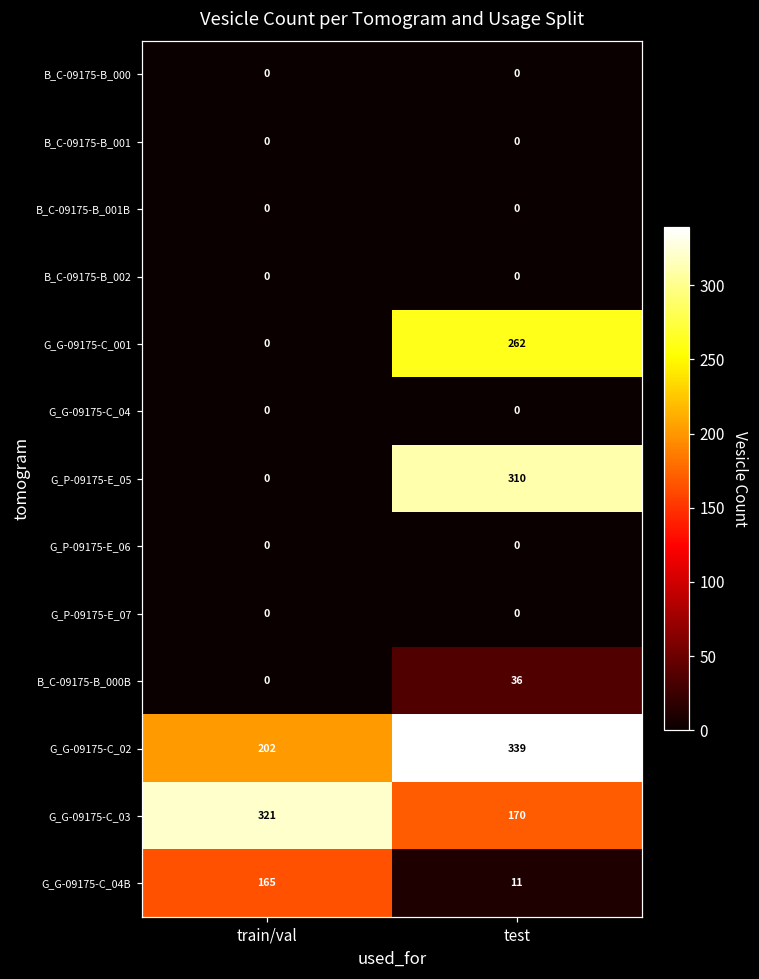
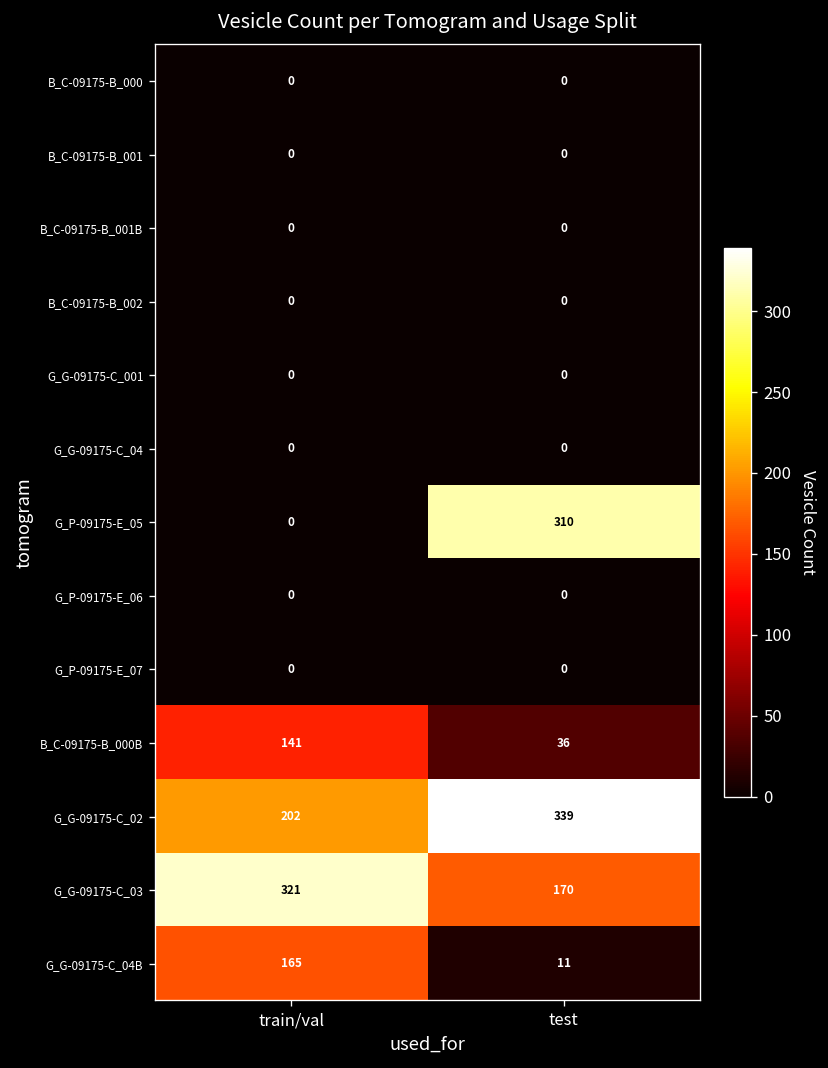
G_G-09175-C_001, test: 262 -> 0
B_C-09175-B_000B, train/val: 0 -> 141
